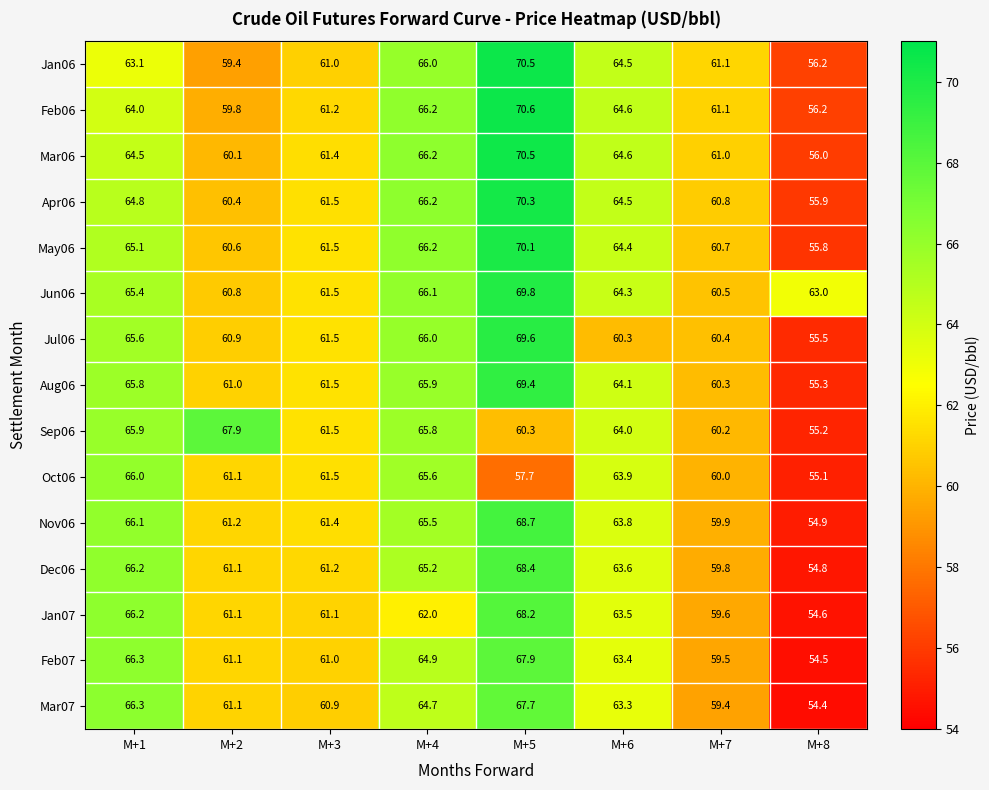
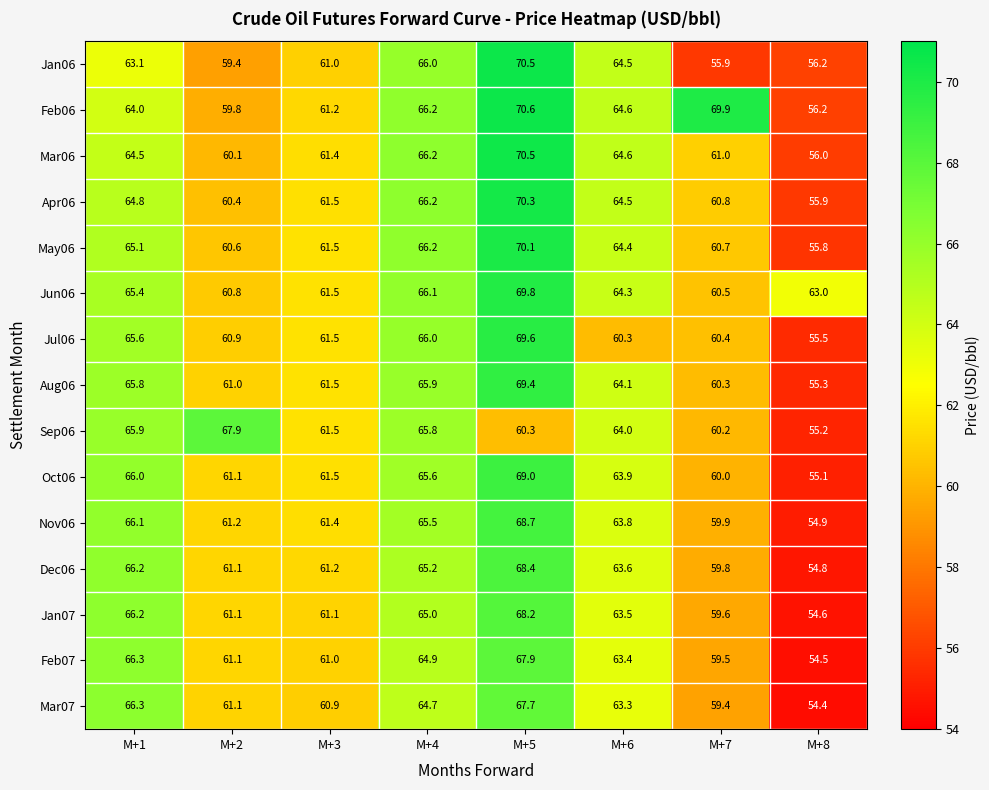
Jan06, M+7: 61.1 -> 55.9
Feb06, M+7: 61.1 -> 69.9
Oct06, M+5: 57.7 -> 69.0
Jan07, M+4: 62.0 -> 65.0
